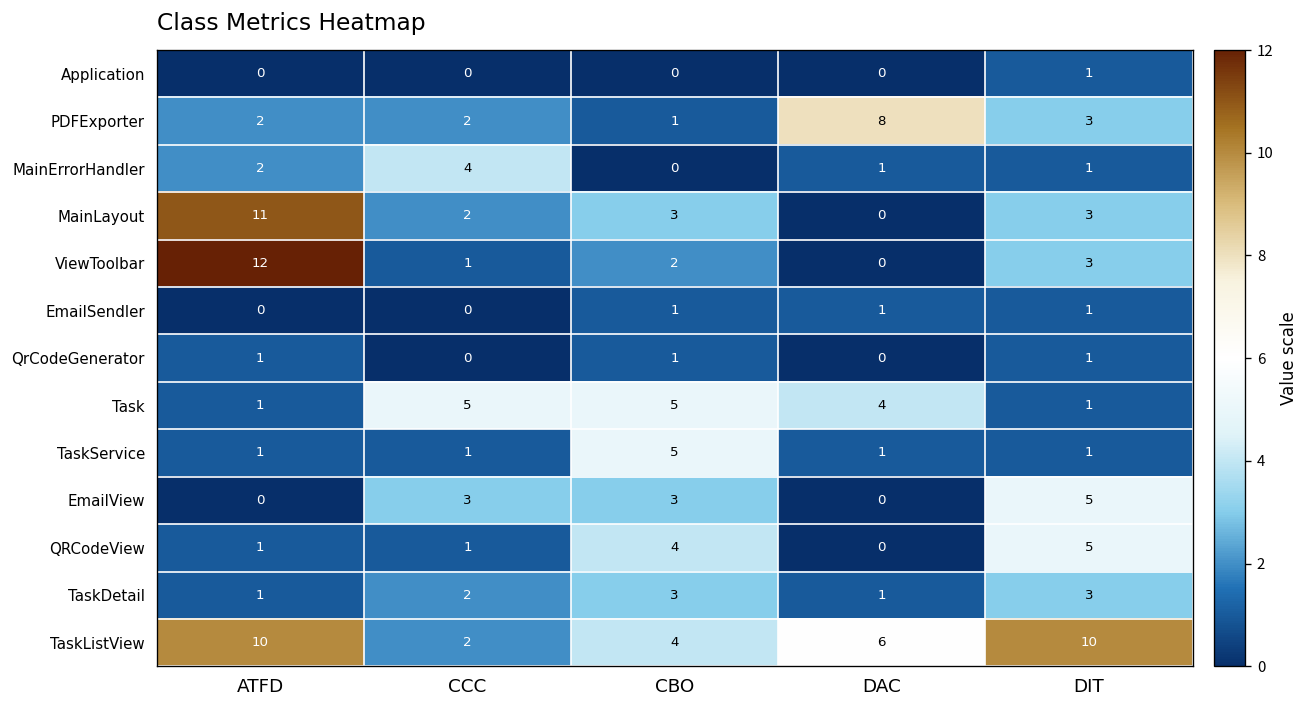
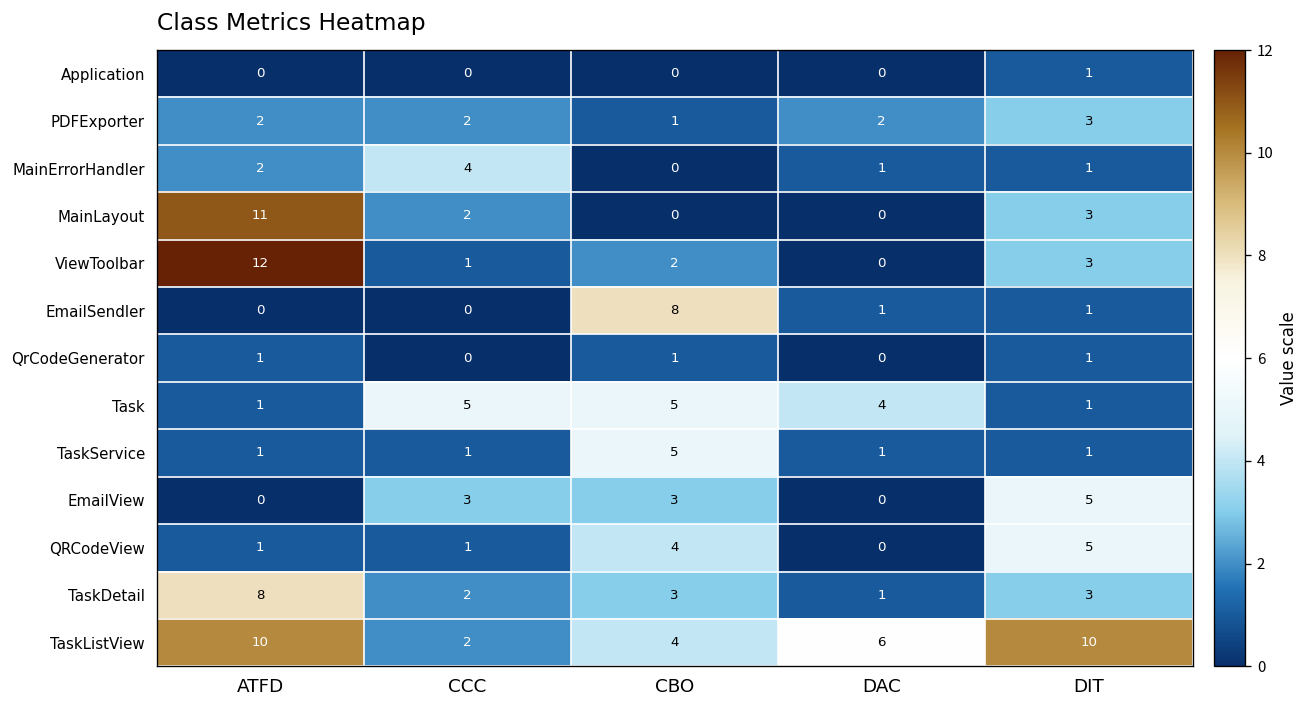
PDFExporter, DAC: 8 -> 2
MainLayout, CBO: 3 -> 0
EmailSendler, CBO: 1 -> 8
TaskDetail, ATFD: 1 -> 8
